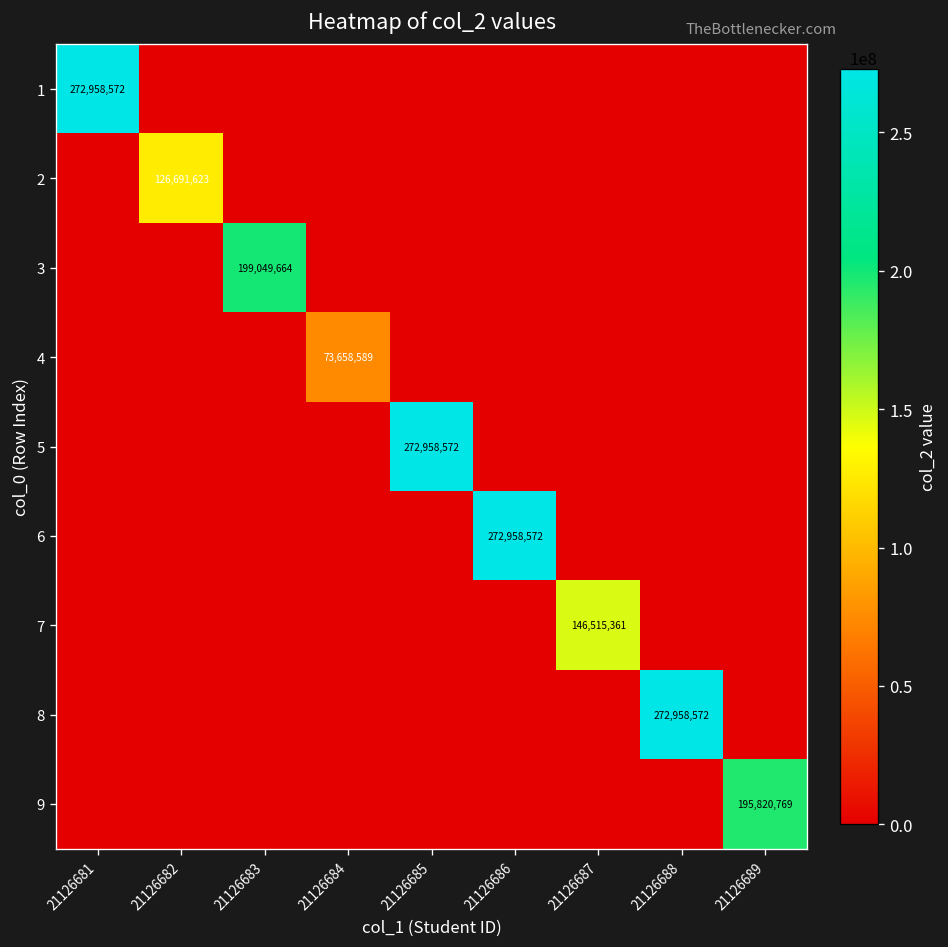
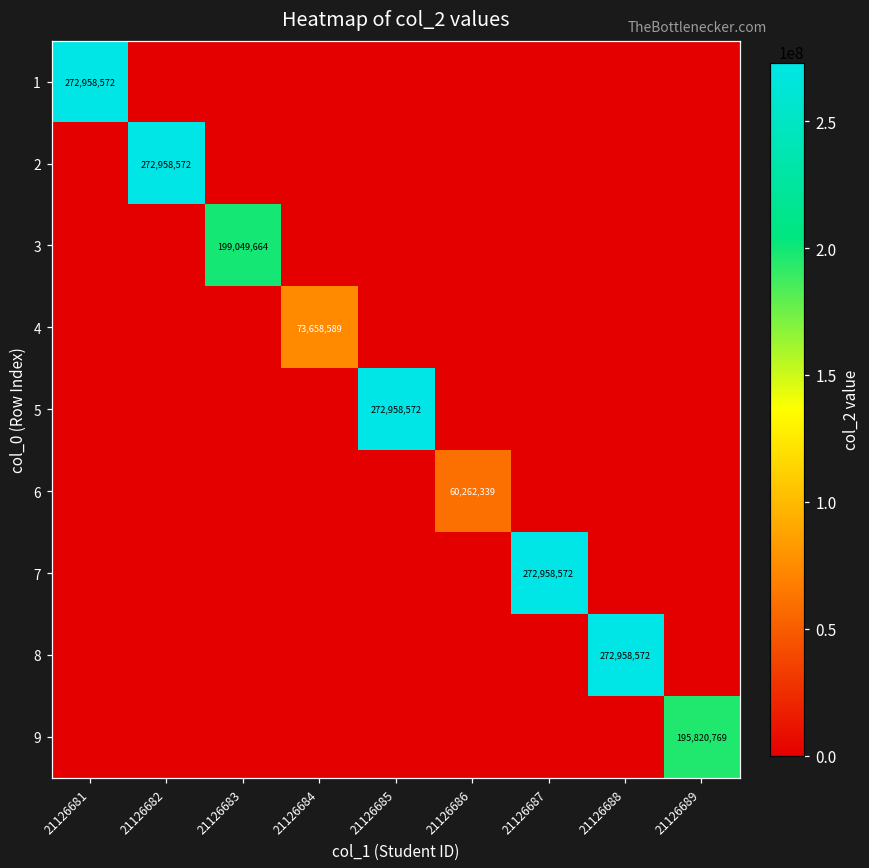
2, 21126682: 126,691,623 -> 272,958,572
6, 21126686: 272,958,572 -> 60,262,339
7, 21126687: 146,515,361 -> 272,958,572
